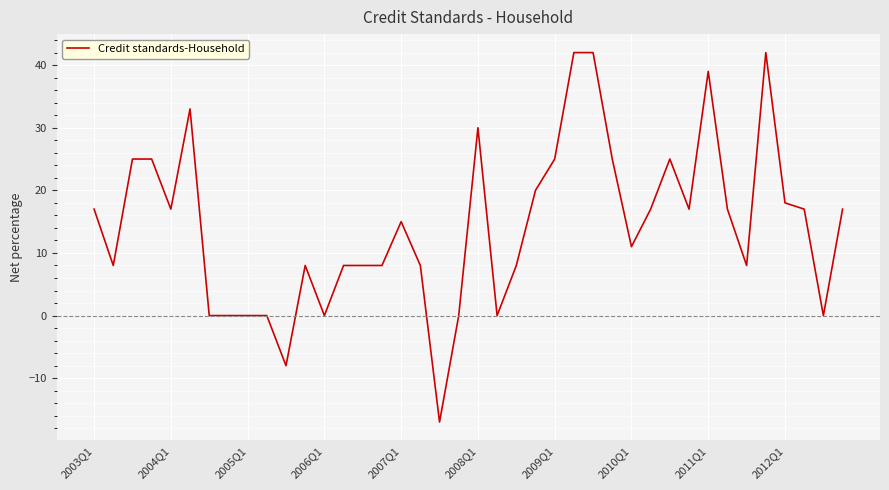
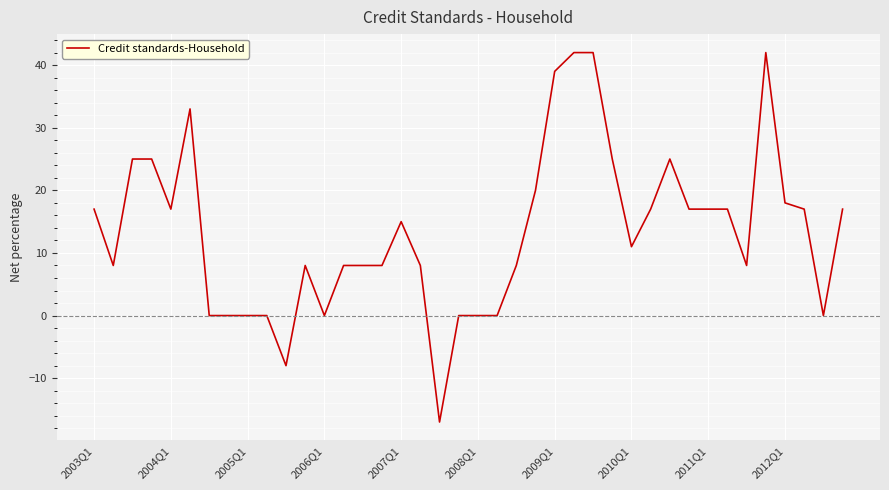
2008Q1: 30 -> 0
2009Q1: 25 -> 39
2011Q1: 39 -> 17
